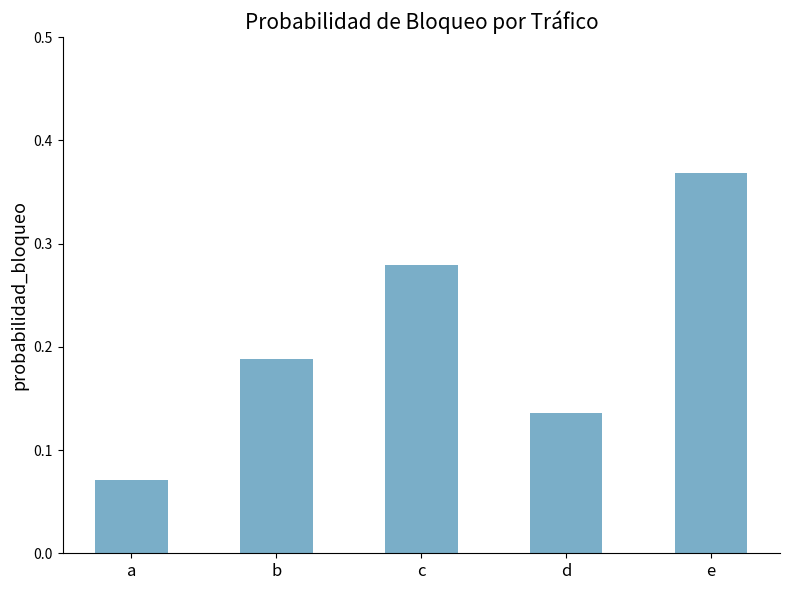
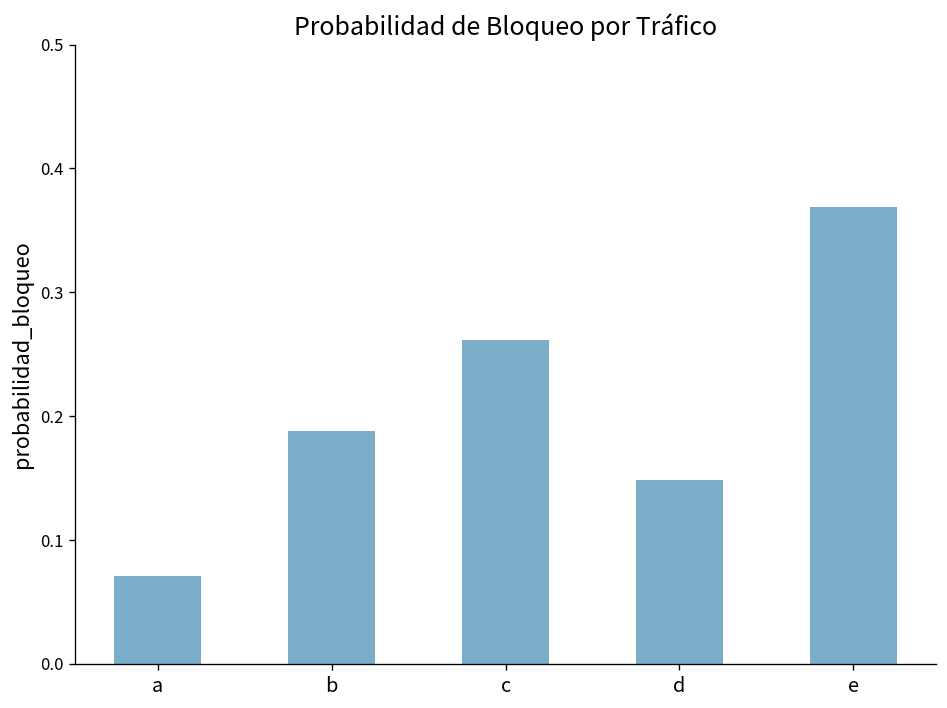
c: 0.280 -> 0.261
d: 0.136 -> 0.149
